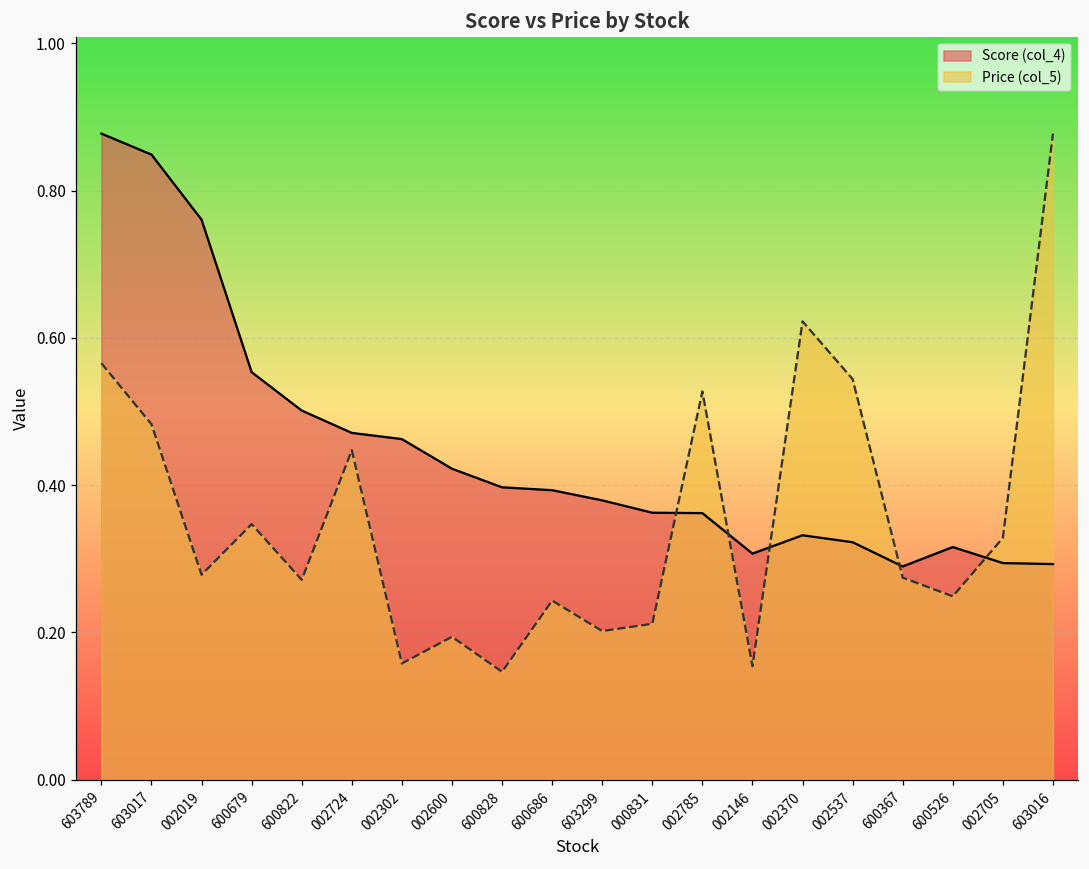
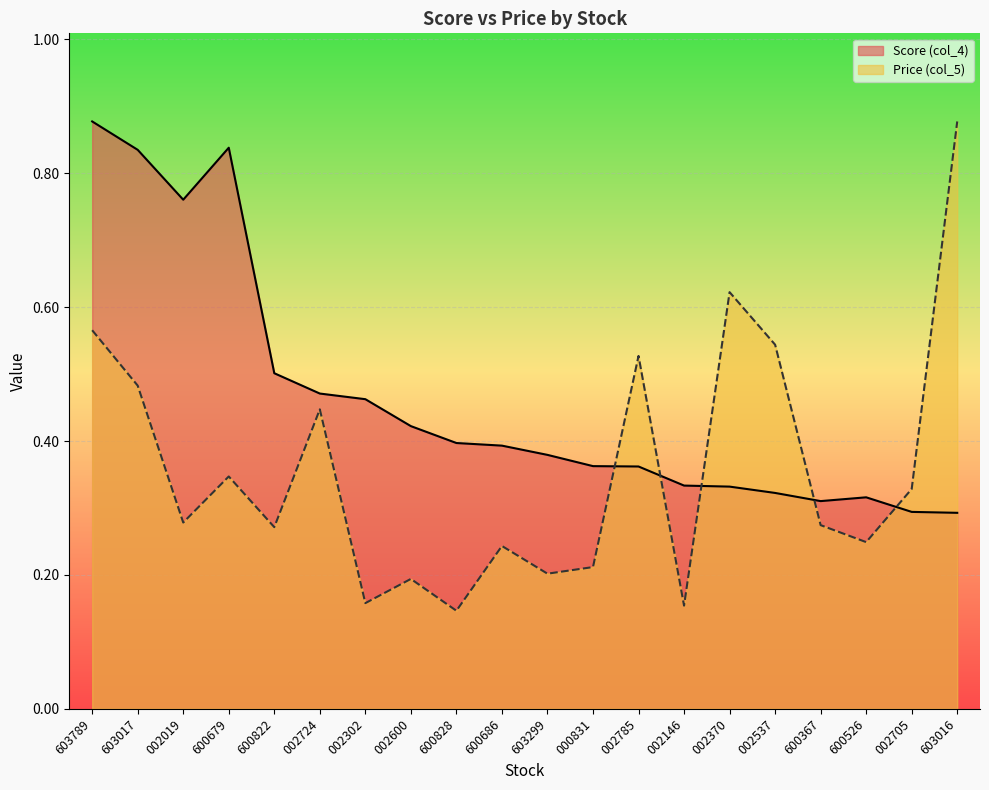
Score (col_4), 603017: 0.85 -> 0.83
Score (col_4), 600679: 0.55 -> 0.84
Score (col_4), 002146: 0.31 -> 0.33
Score (col_4), 600367: 0.29 -> 0.31
